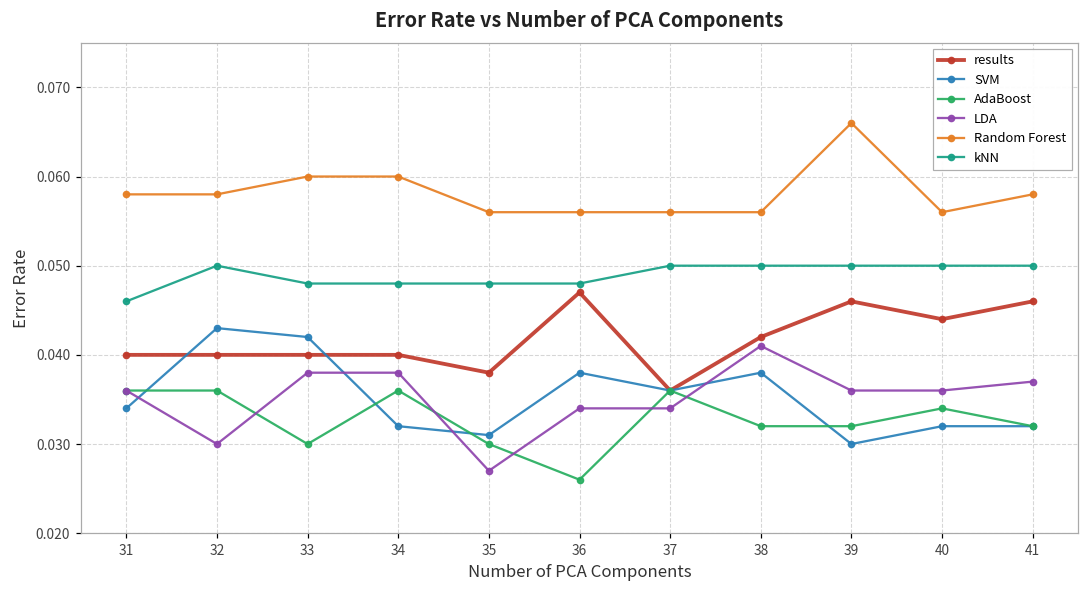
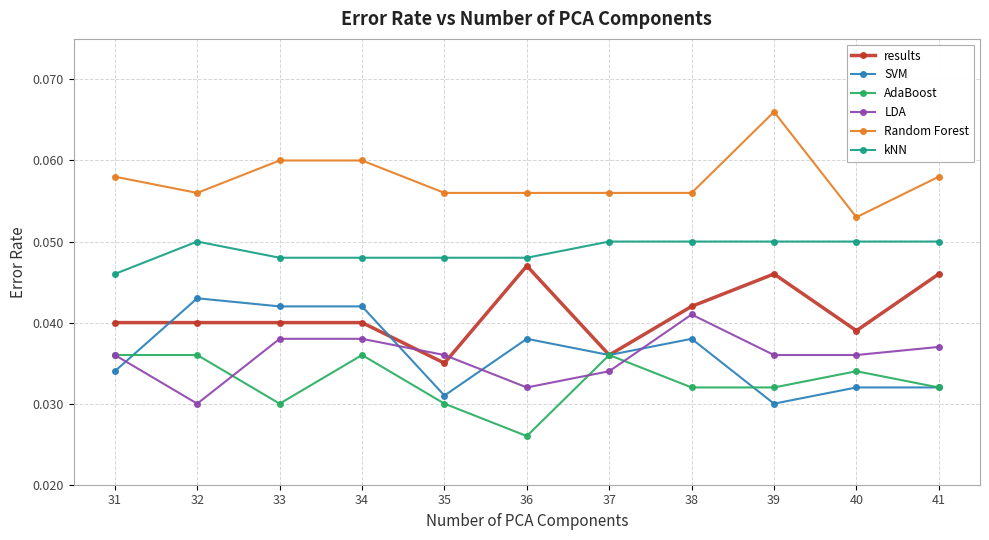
Random Forest, 32: 0.058 -> 0.056
SVM, 34: 0.032 -> 0.042
results, 35: 0.038 -> 0.035
LDA, 35: 0.027 -> 0.036
LDA, 36: 0.034 -> 0.032
results, 40: 0.044 -> 0.039
Random Forest, 40: 0.056 -> 0.053
